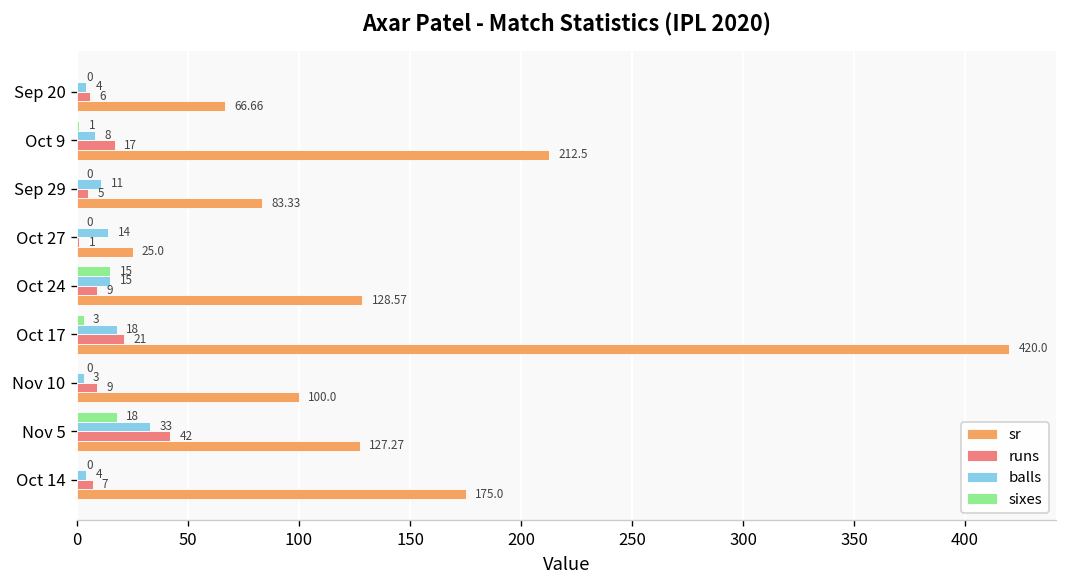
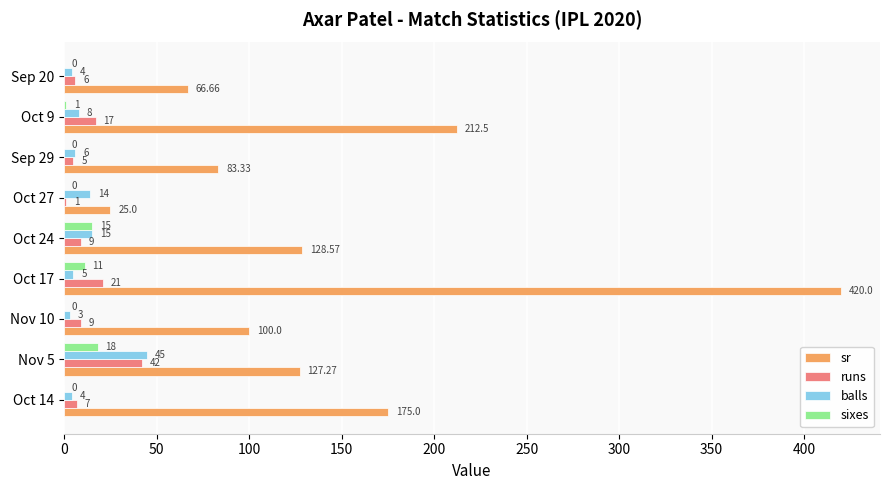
balls, Sep 29: 11 -> 6
sixes, Oct 17: 3 -> 11
balls, Oct 17: 18 -> 5
balls, Nov 5: 33 -> 45
